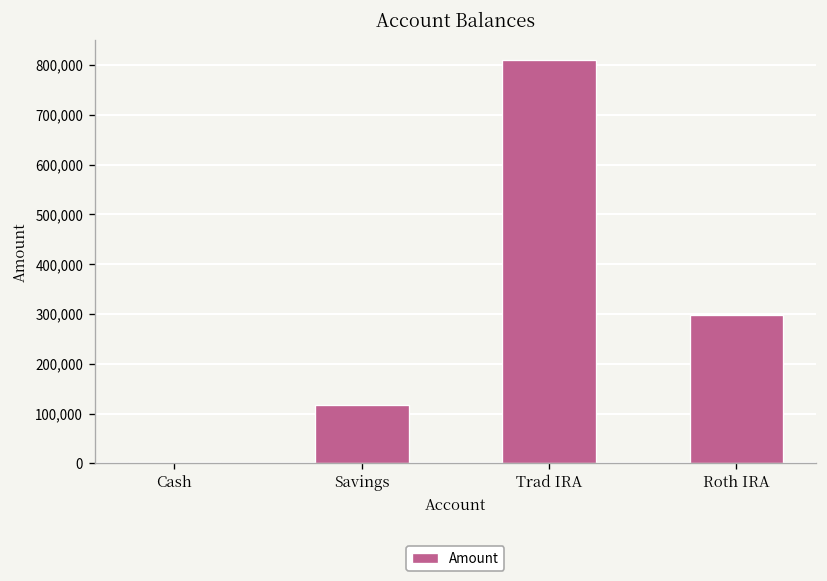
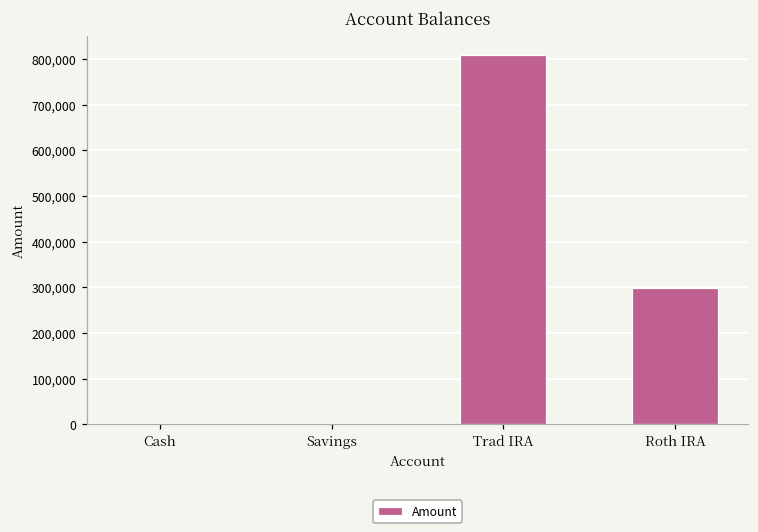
Savings: 120,000 -> 0
